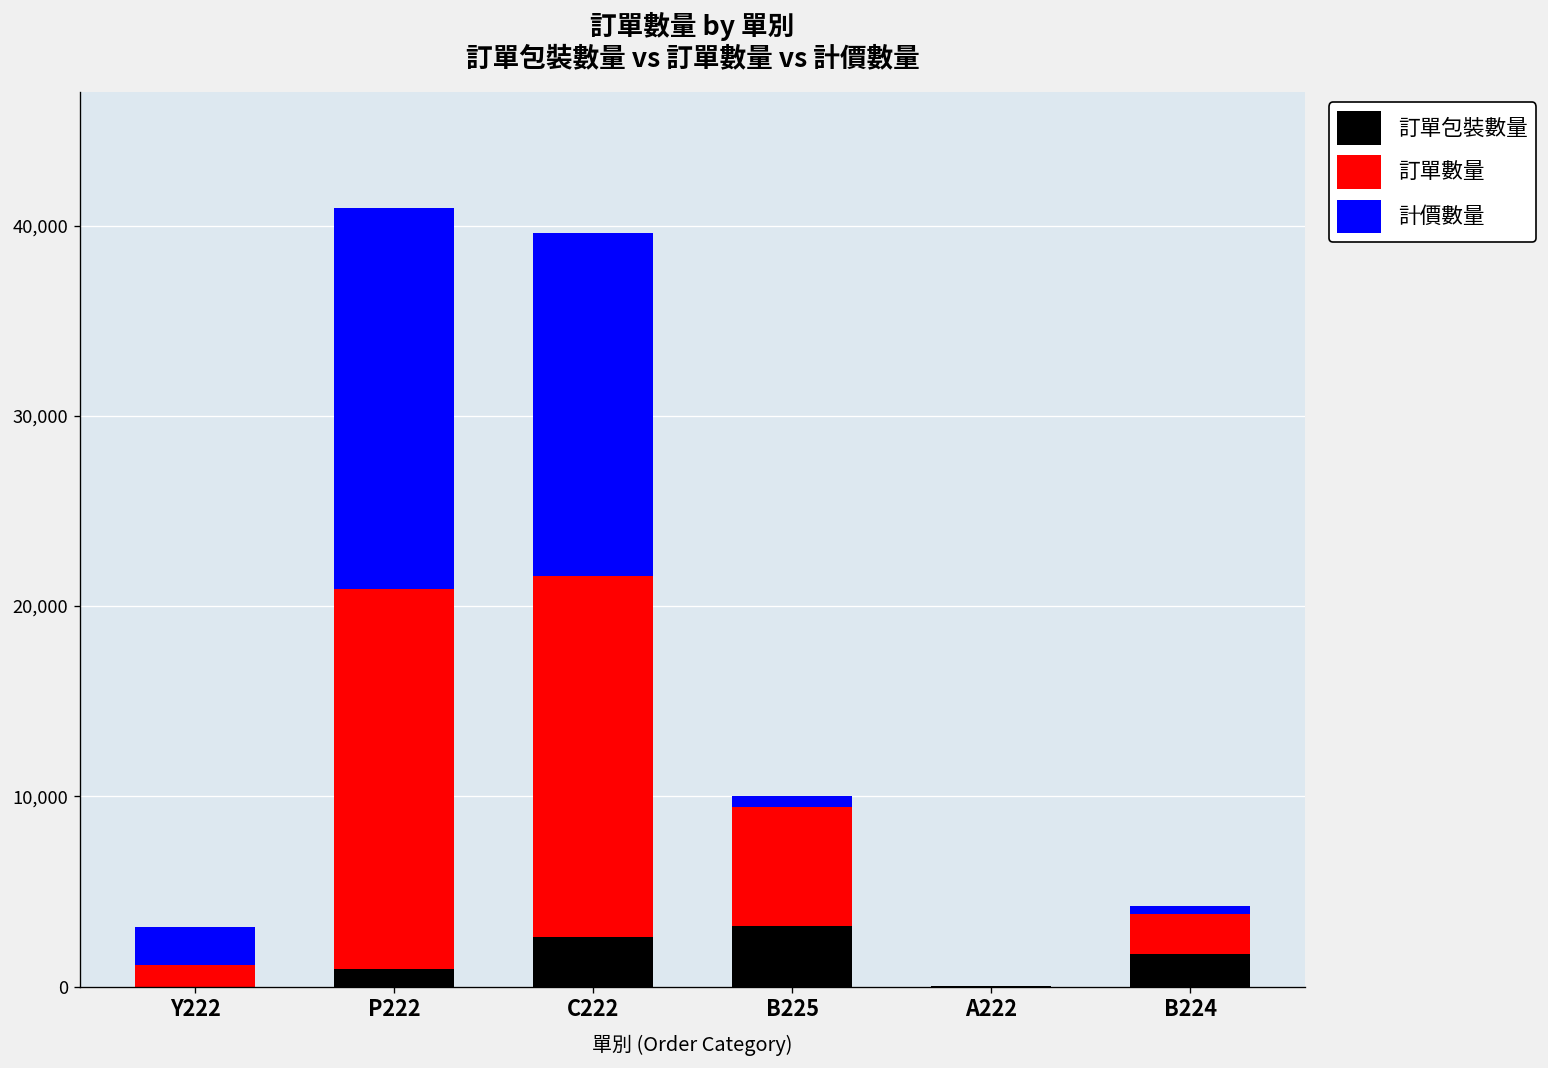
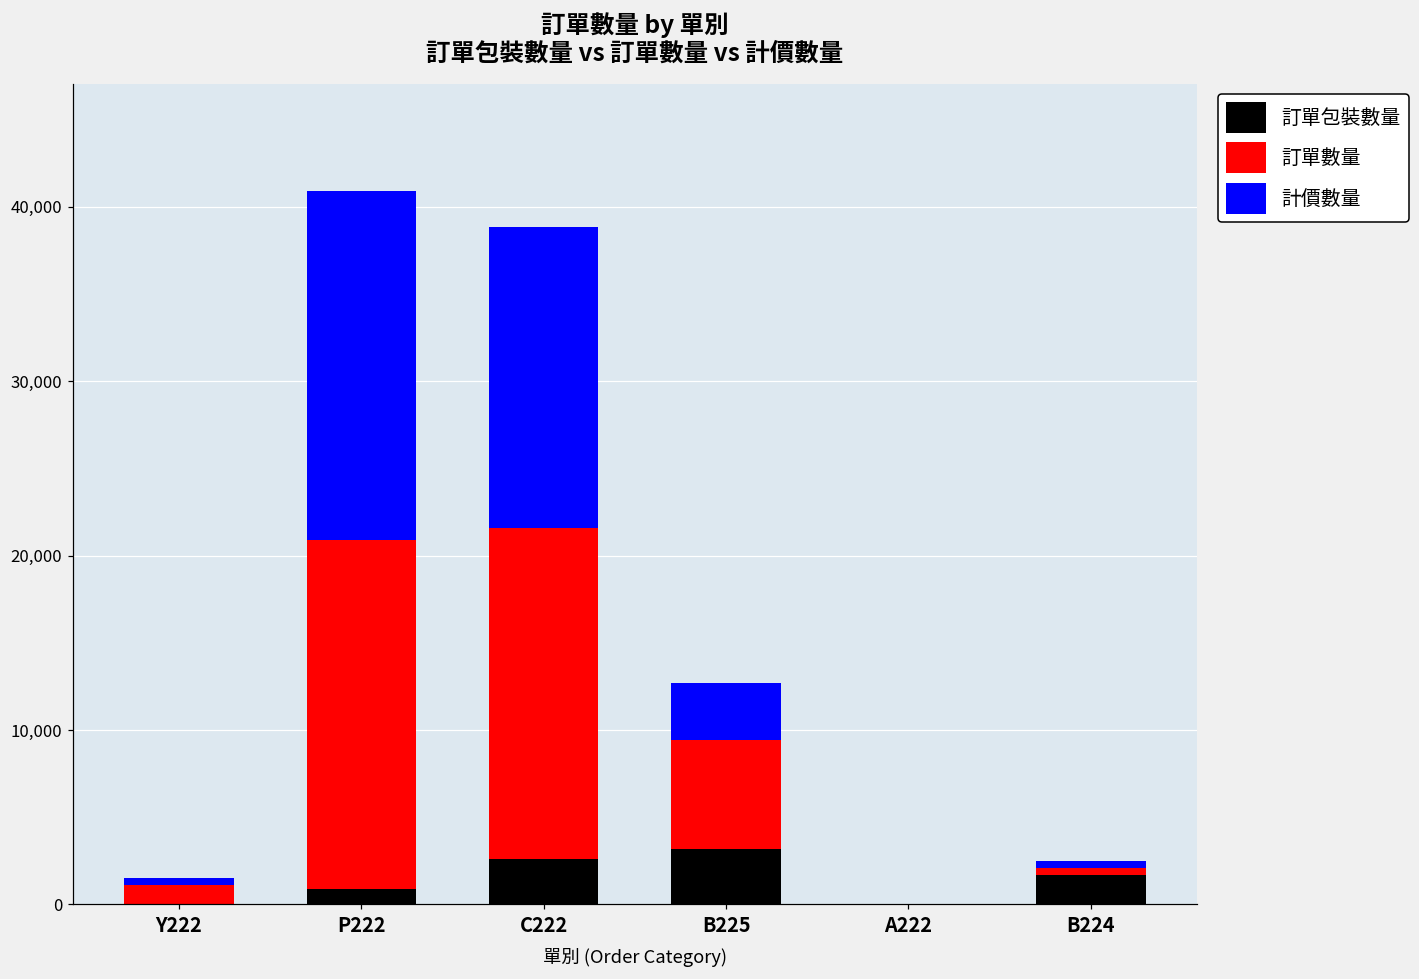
計價數量, Y222: 2,000 -> 400
計價數量, C222: 18,000 -> 17,200
計價數量, B225: 600 -> 3,300
訂單數量, B224: 2,100 -> 400
